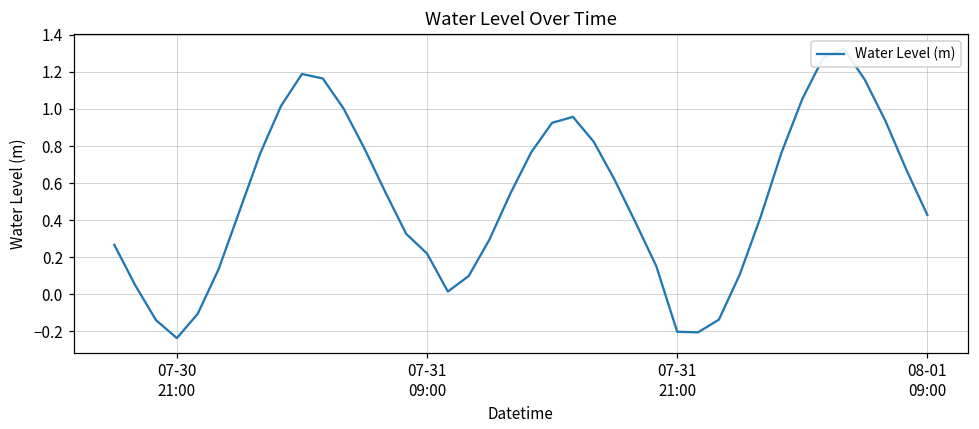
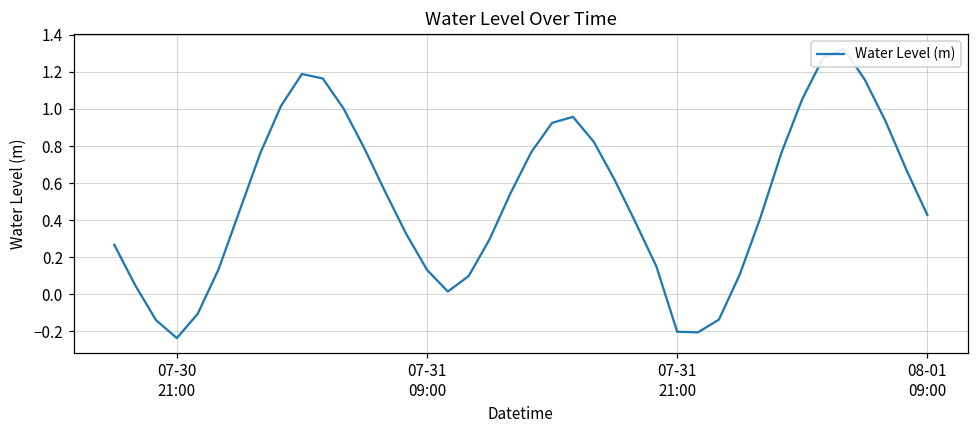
07-31 09:00: 0.22 -> 0.13
